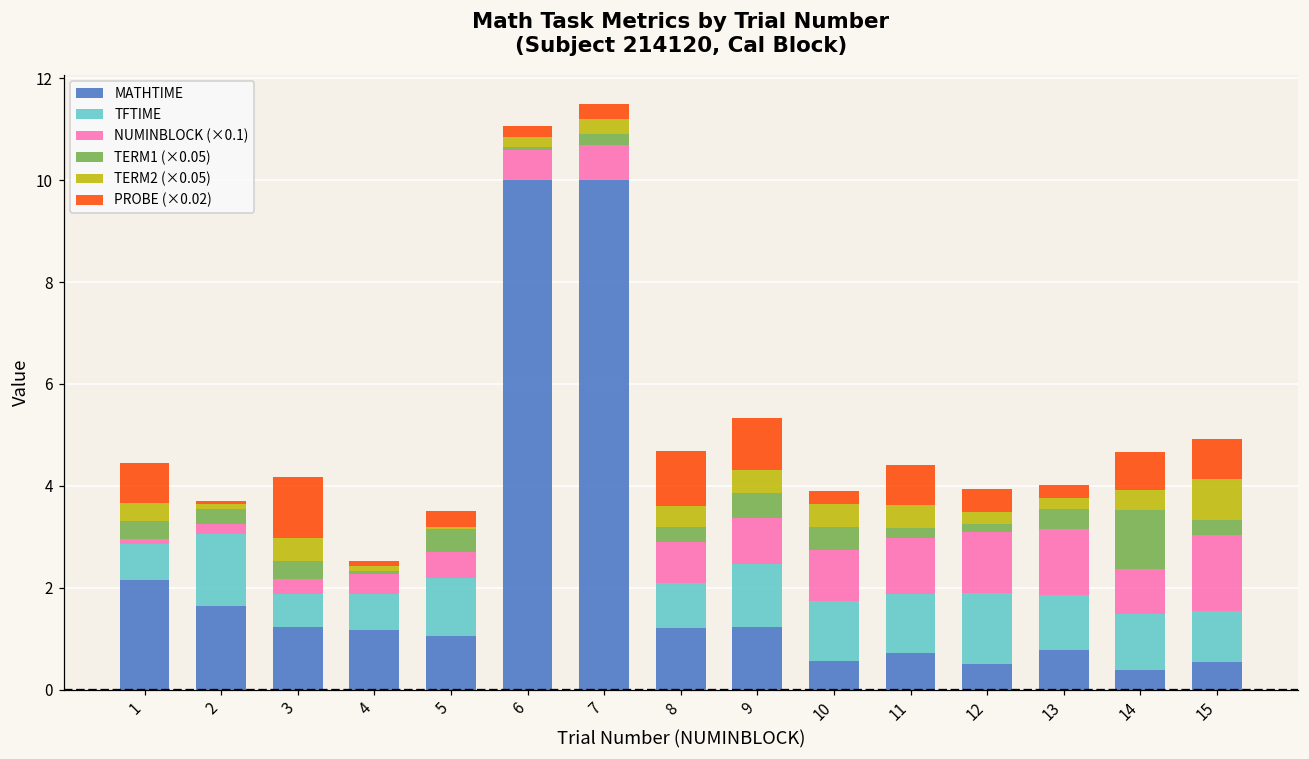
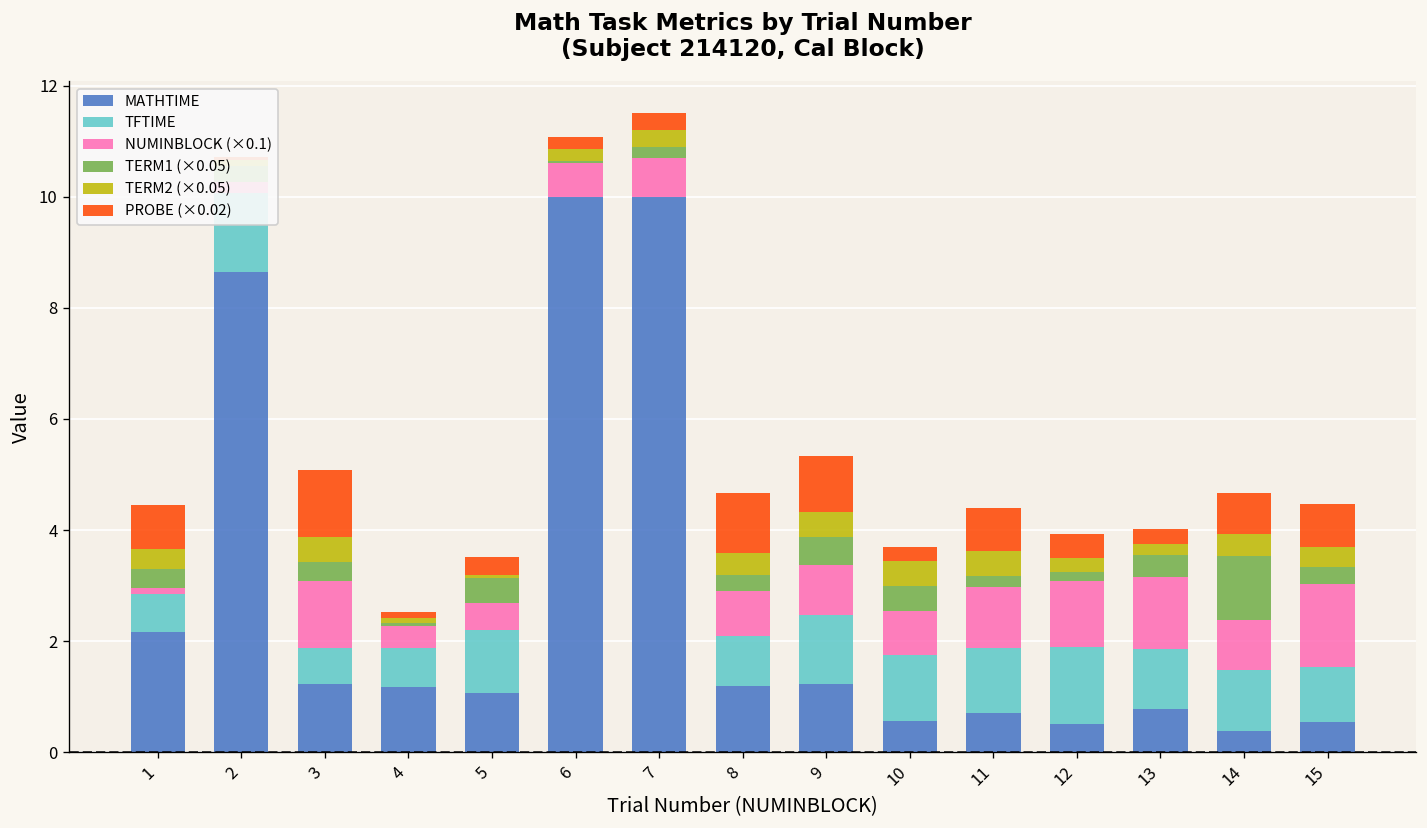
MATHTIME, 2: 1.6 -> 8.7
NUMINBLOCK (×0.1), 3: 0.3 -> 1.2
NUMINBLOCK (×0.1), 10: 1.0 -> 0.8
TERM2 (×0.05), 15: 0.8 -> 0.4
